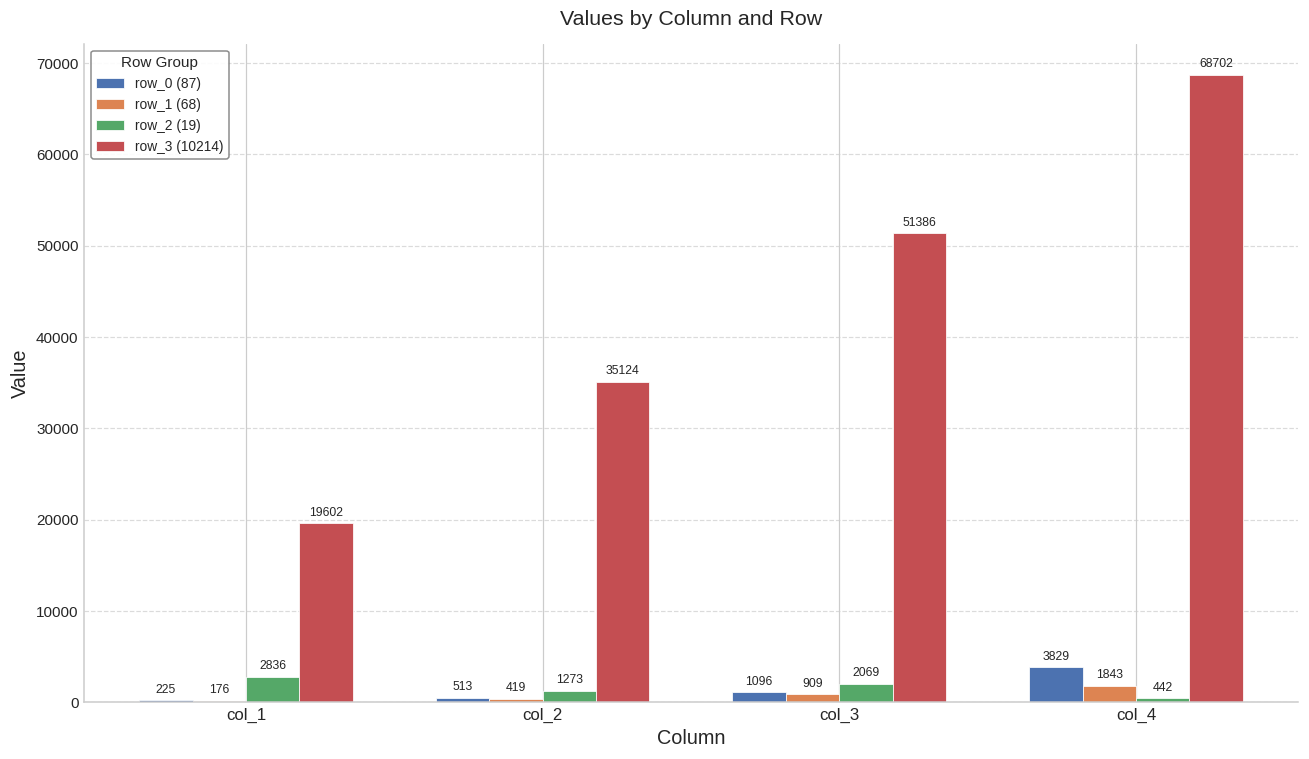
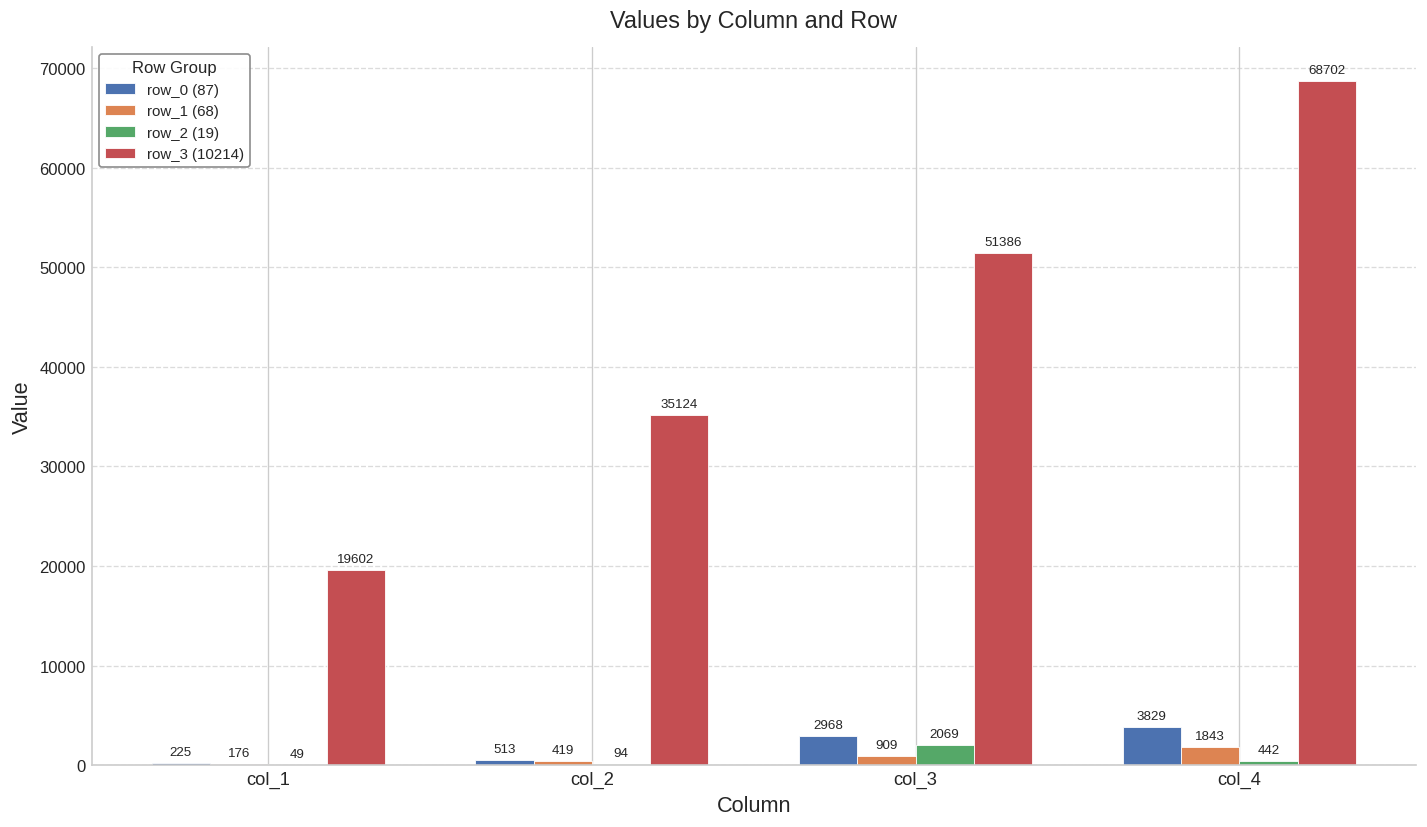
row_2 (19), col_1: 2836 -> 49
row_2 (19), col_2: 1273 -> 94
row_0 (87), col_3: 1096 -> 2968
